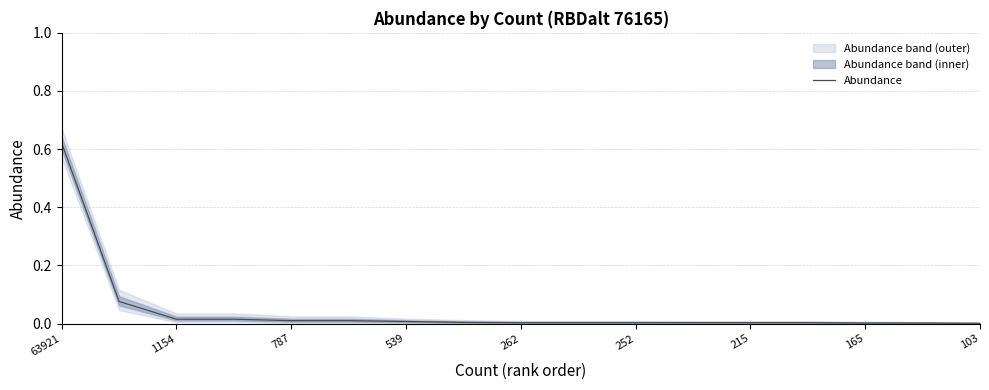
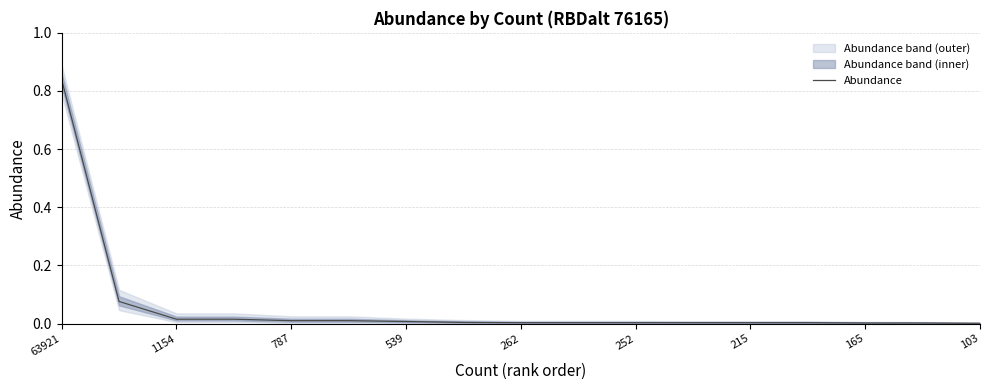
Abundance, 63921: 0.62 -> 0.84
